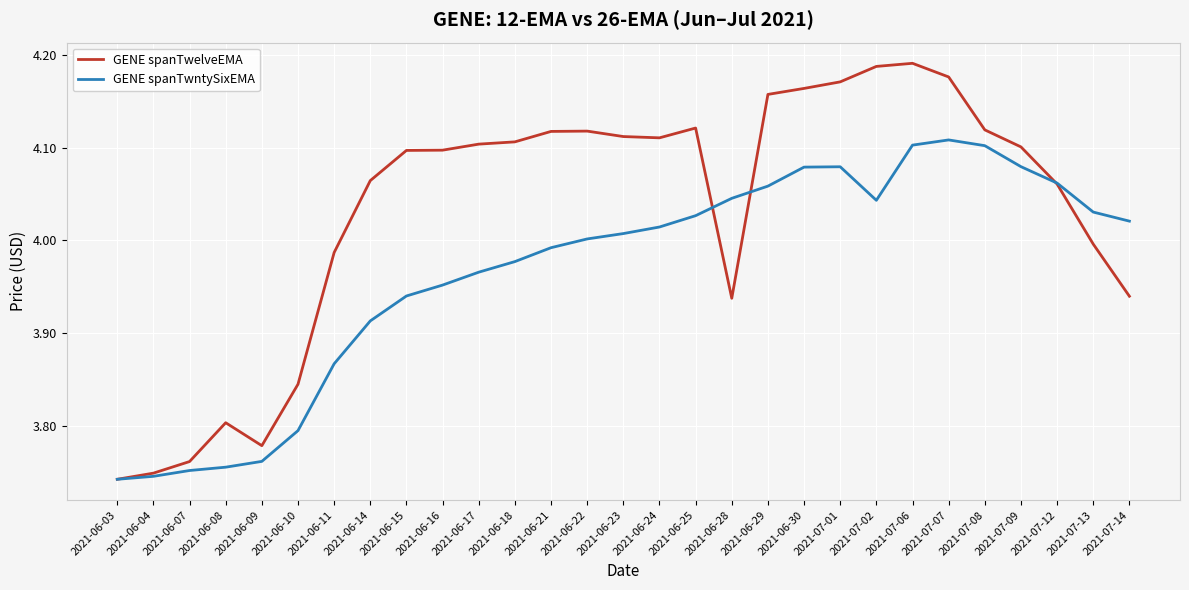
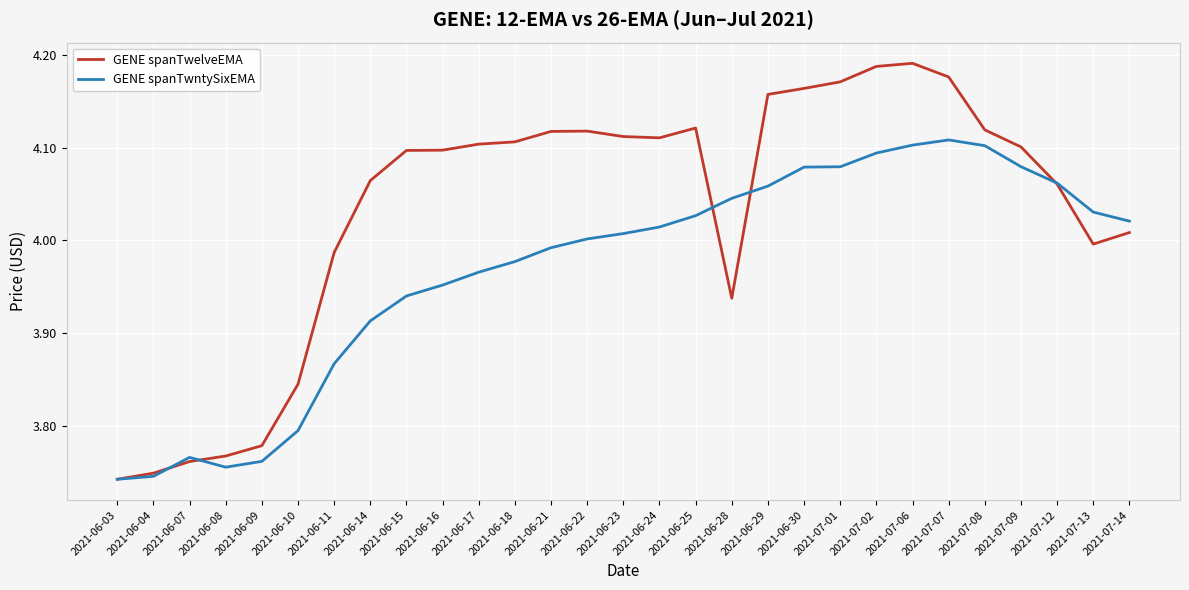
GENE spanTwntySixEMA, 2021-06-07: 3.75 -> 3.77
GENE spanTwelveEMA, 2021-06-08: 3.80 -> 3.77
GENE spanTwntySixEMA, 2021-07-02: 4.04 -> 4.09
GENE spanTwelveEMA, 2021-07-14: 3.94 -> 4.01
